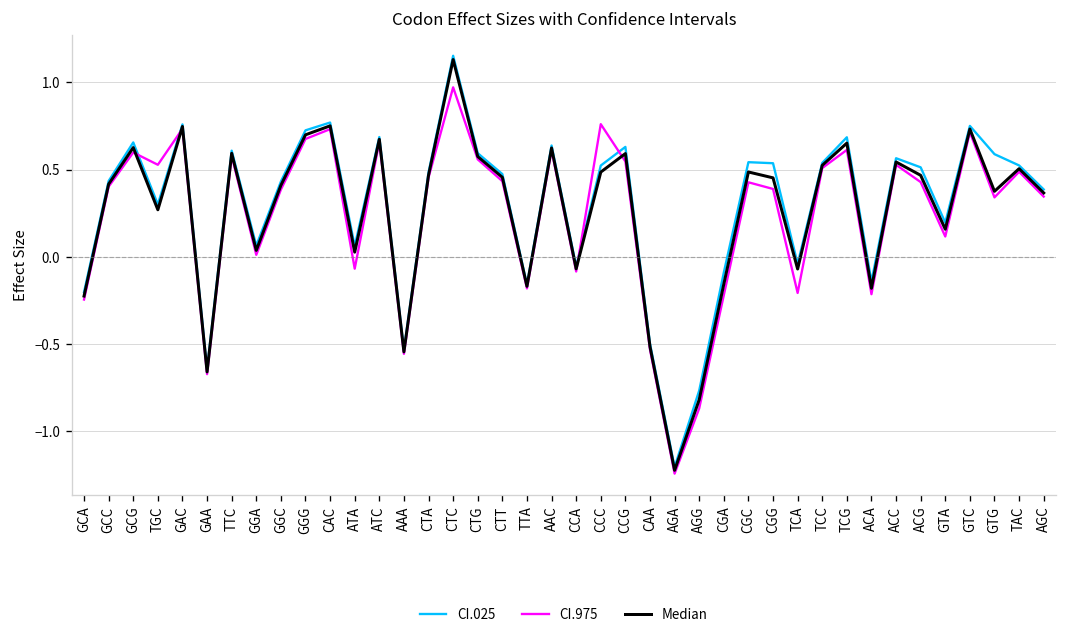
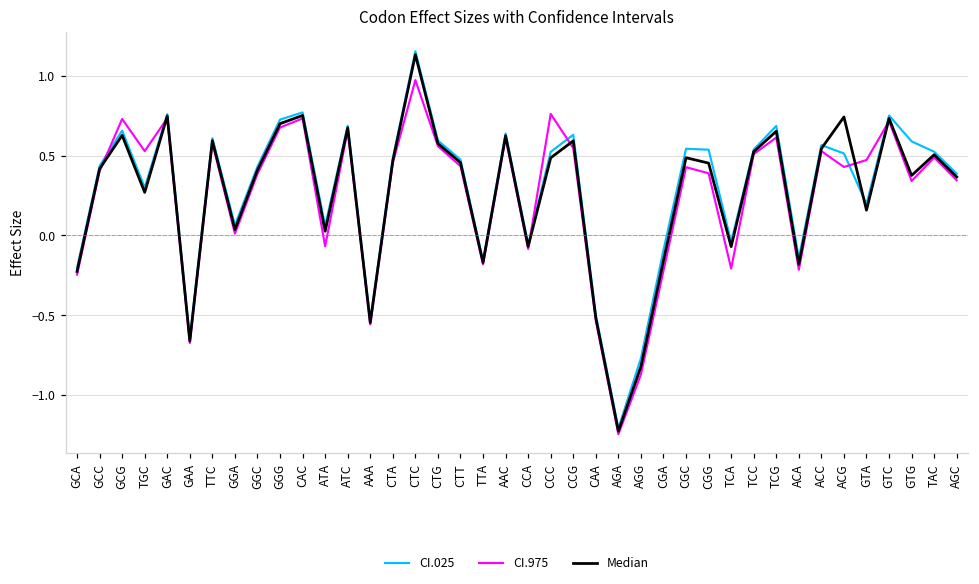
CI.975, GCG: 0.60 -> 0.73
Median, ACG: 0.47 -> 0.74
CI.975, GTA: 0.12 -> 0.47
